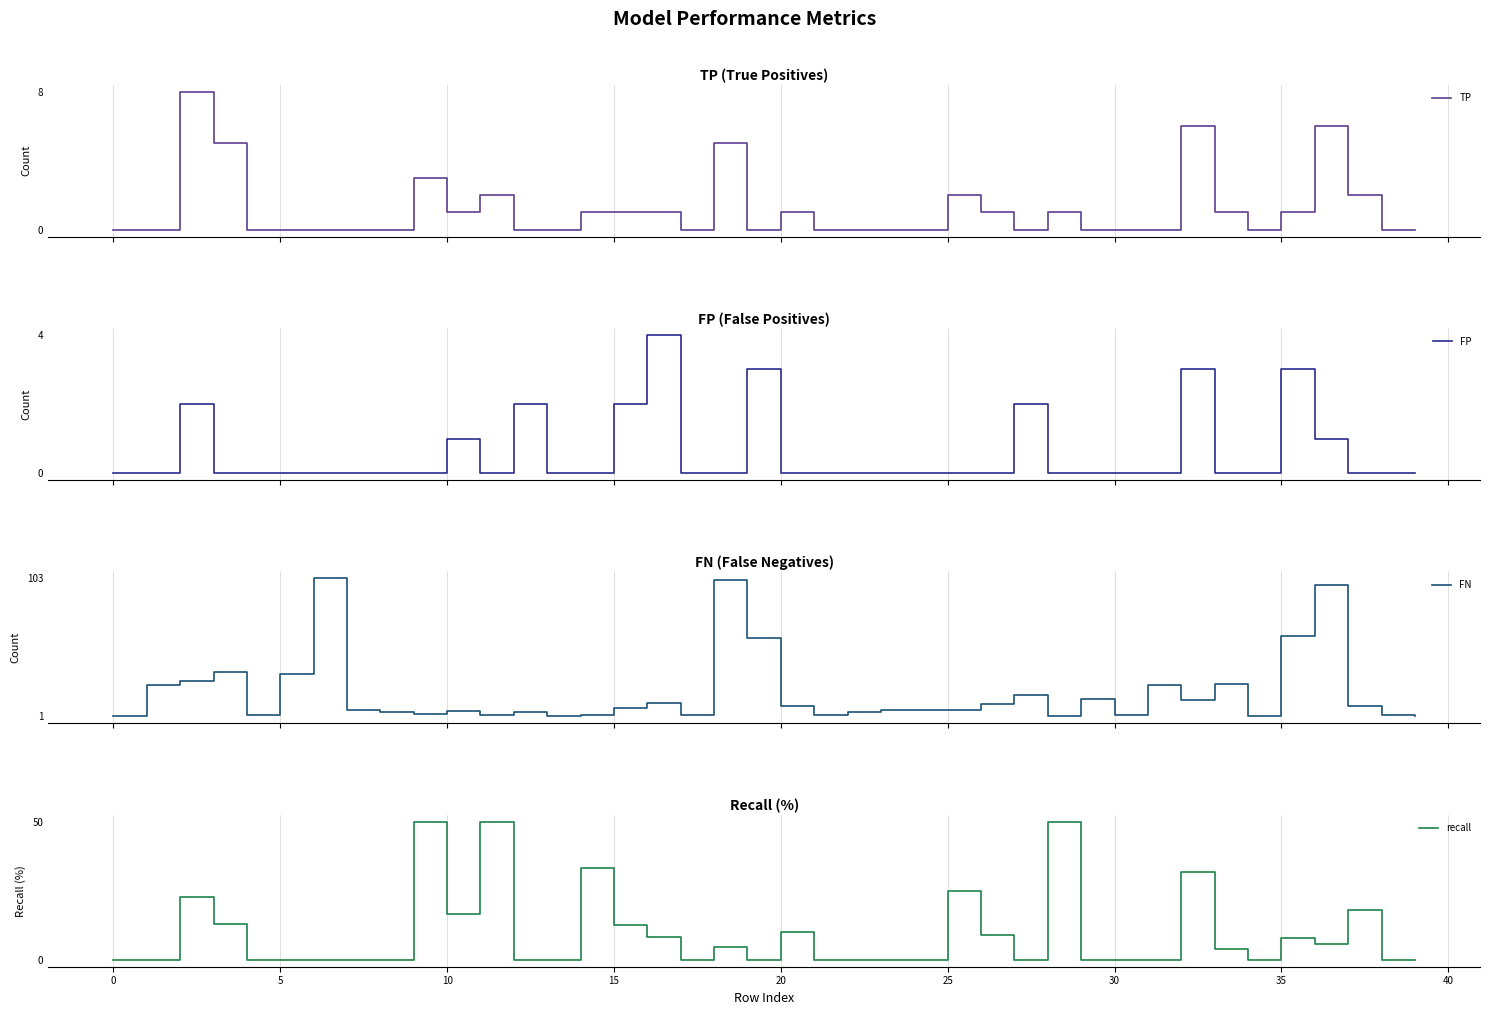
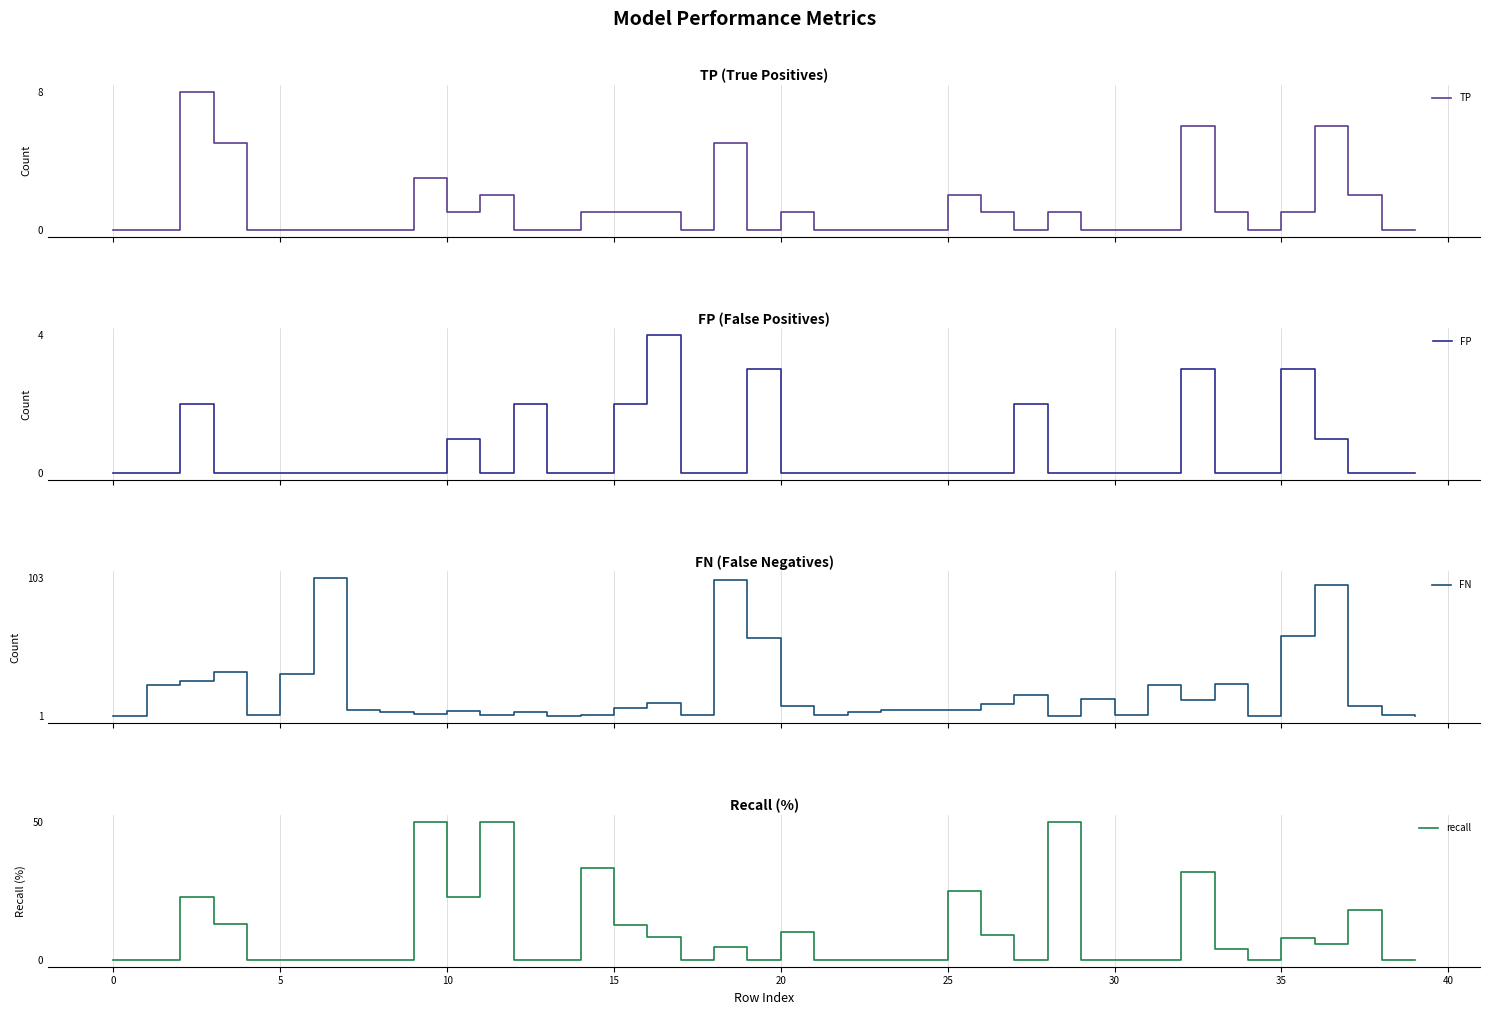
Recall (%), 10: 17 -> 23
